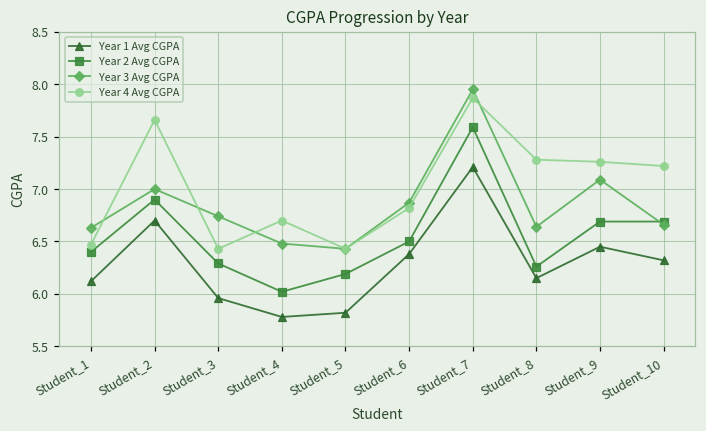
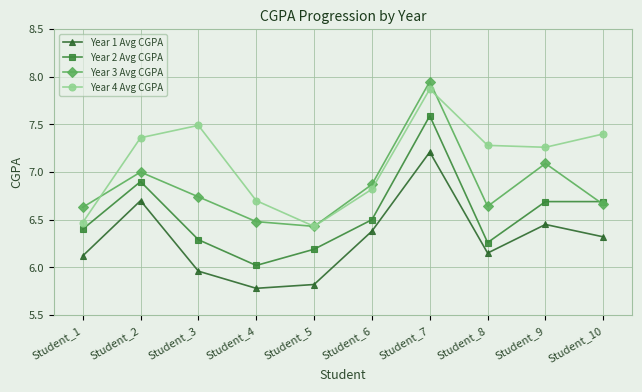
Year 4 Avg CGPA, Student_2: 7.7 -> 7.4
Year 4 Avg CGPA, Student_3: 6.4 -> 7.5
Year 4 Avg CGPA, Student_10: 7.2 -> 7.4
